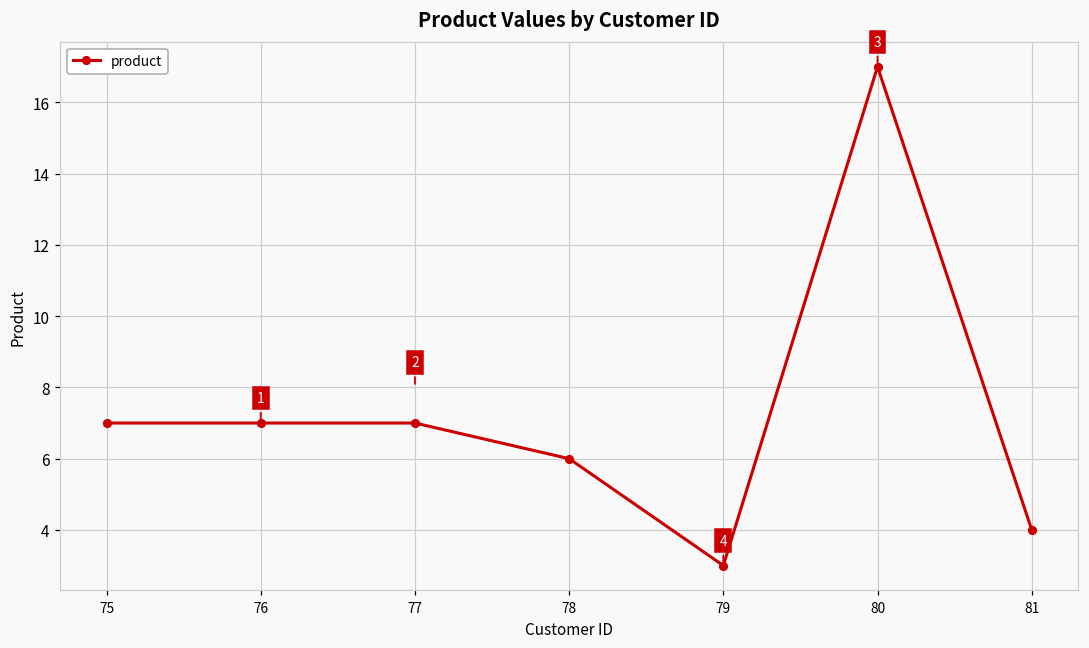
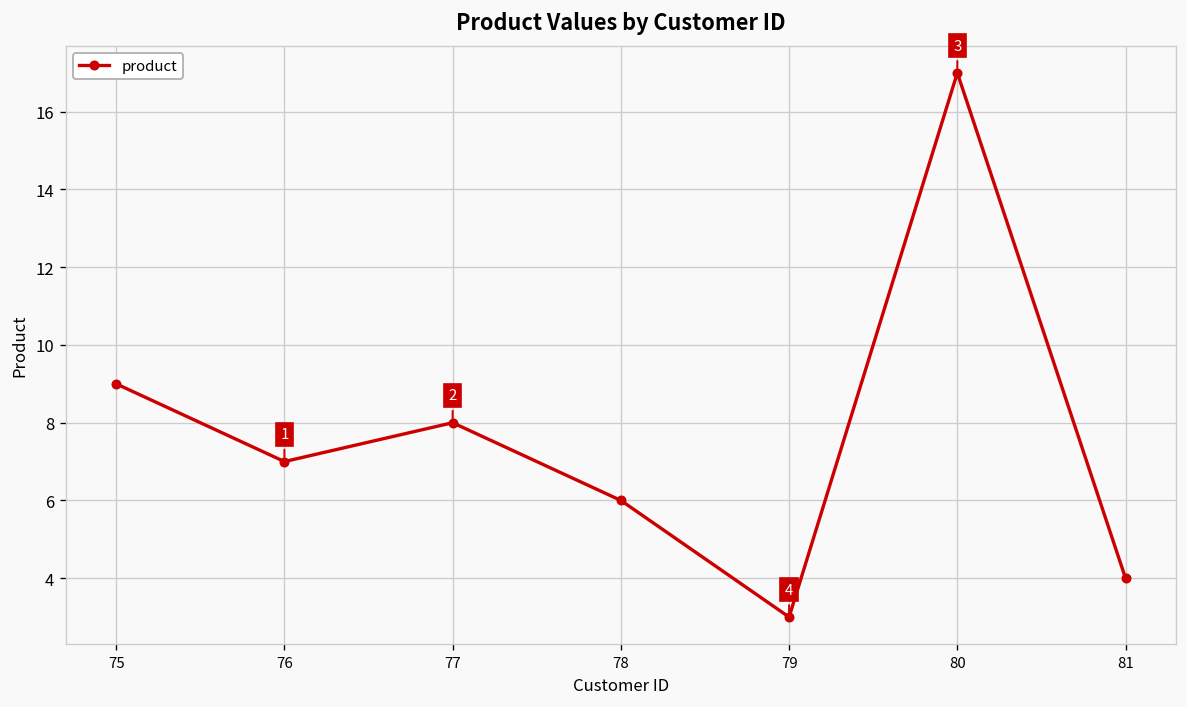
75: 7 -> 9
77: 7 -> 8
